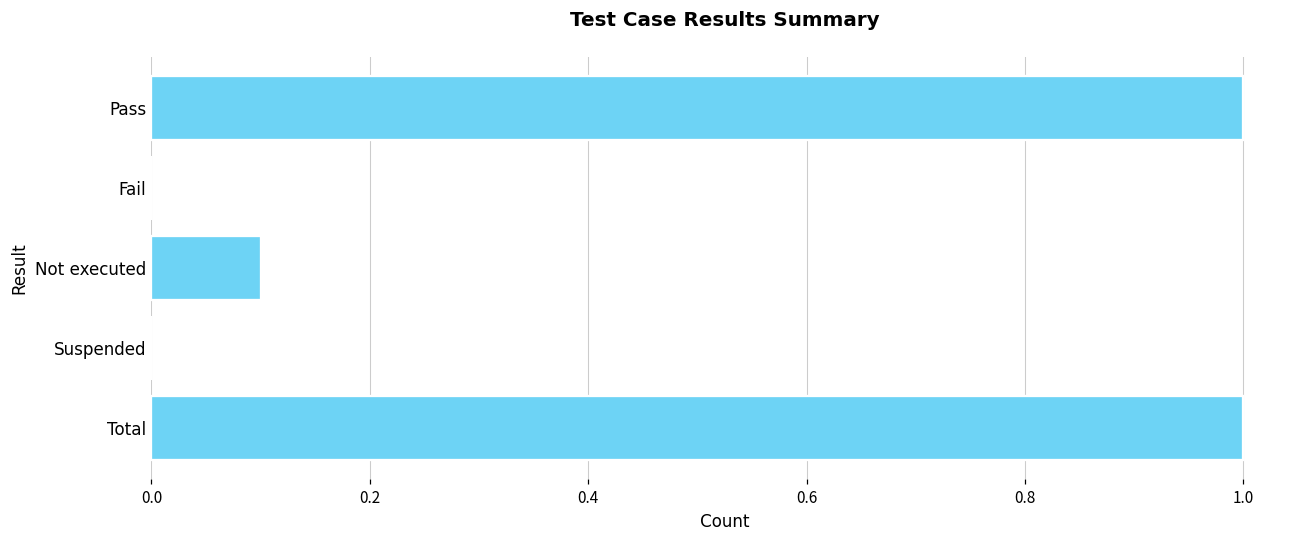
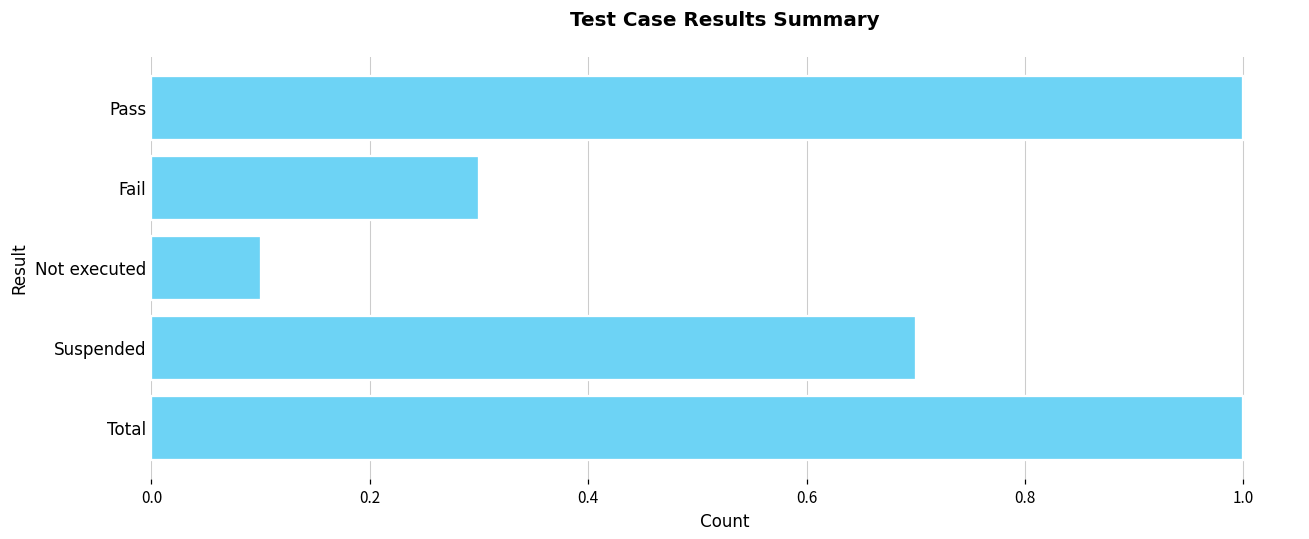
Fail: 0.0 -> 0.3
Suspended: 0.0 -> 0.7
